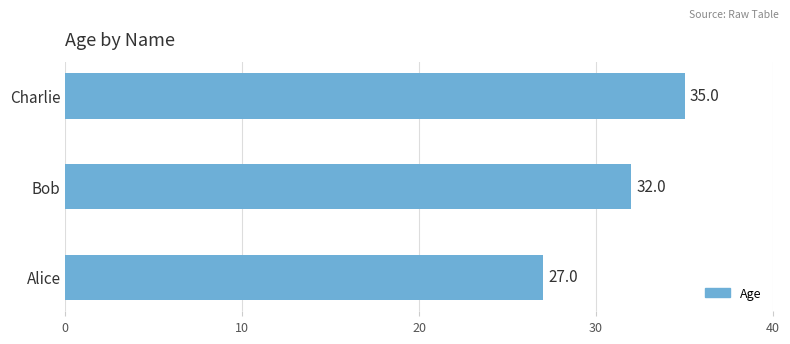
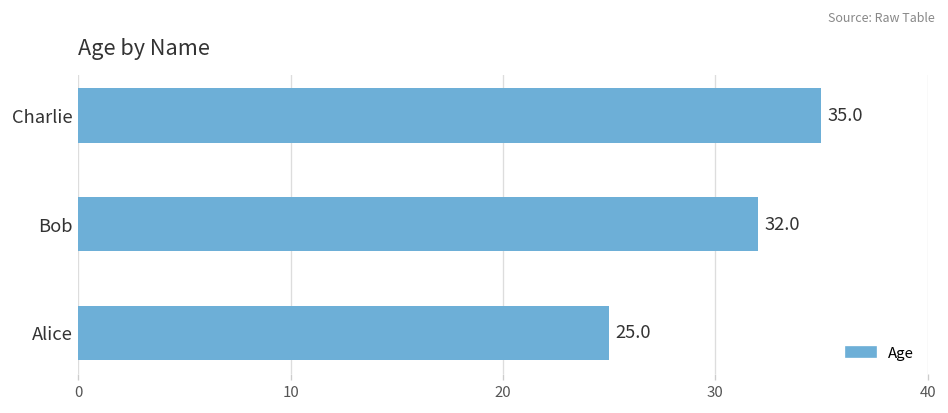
Alice: 27.0 -> 25.0
